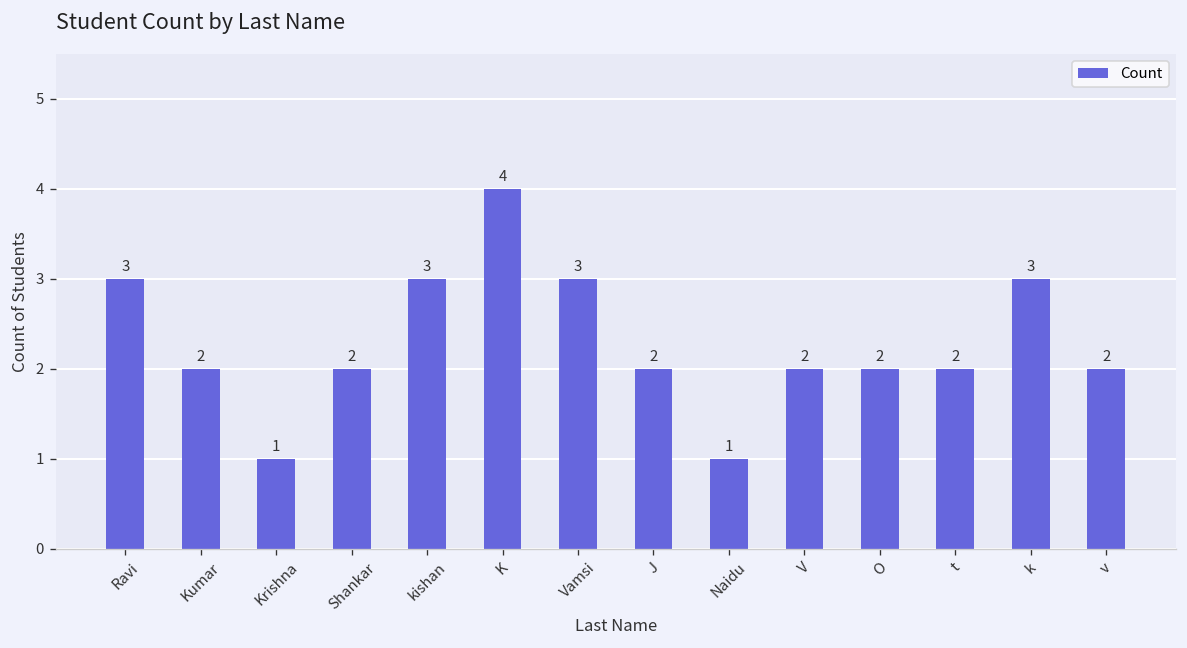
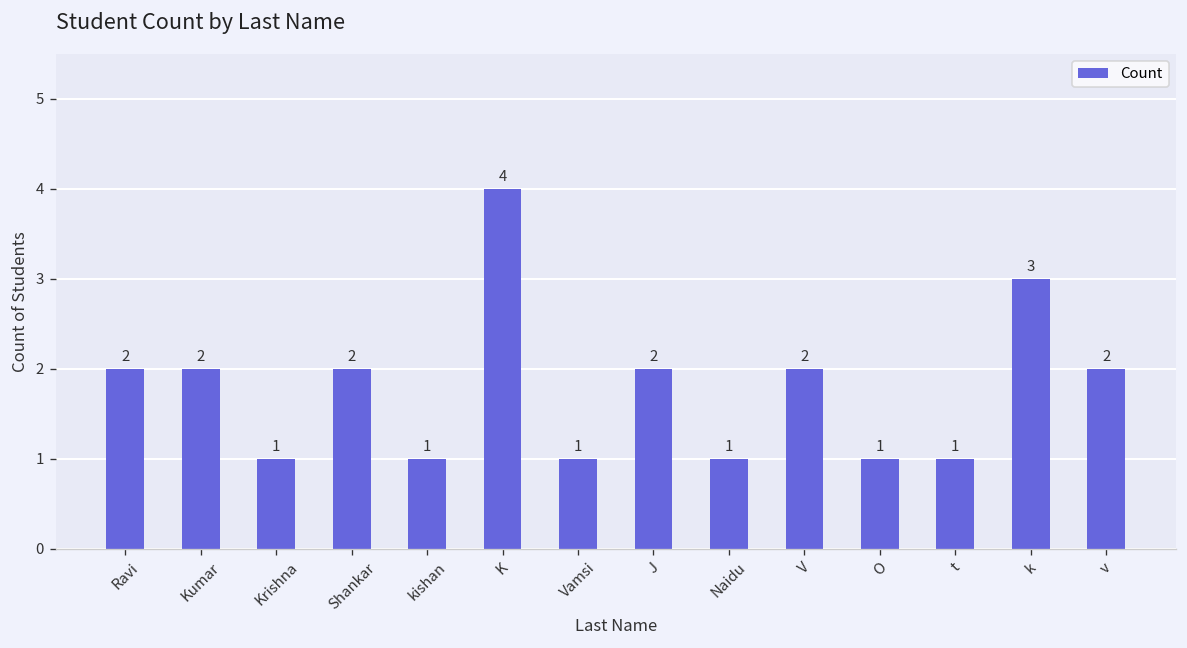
Ravi: 3 -> 2
kishan: 3 -> 1
Vamsi: 3 -> 1
O: 2 -> 1
t: 2 -> 1
